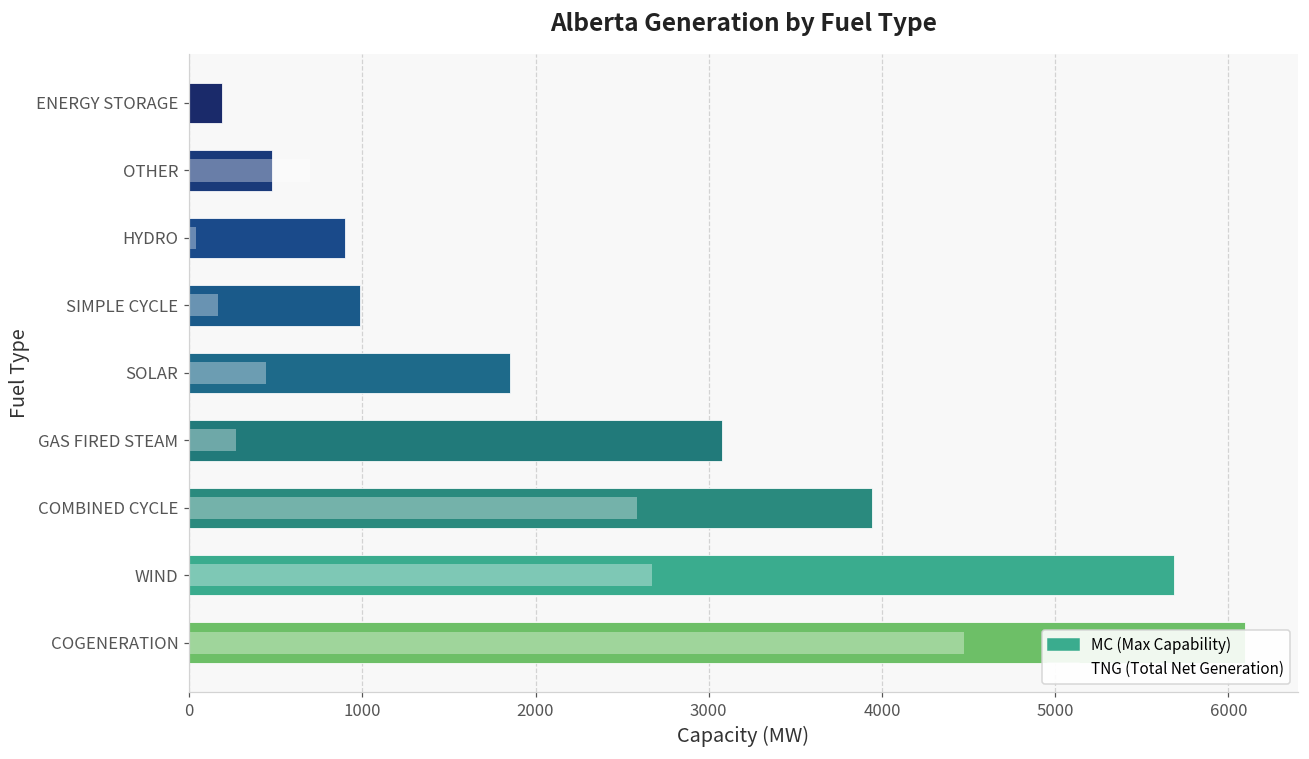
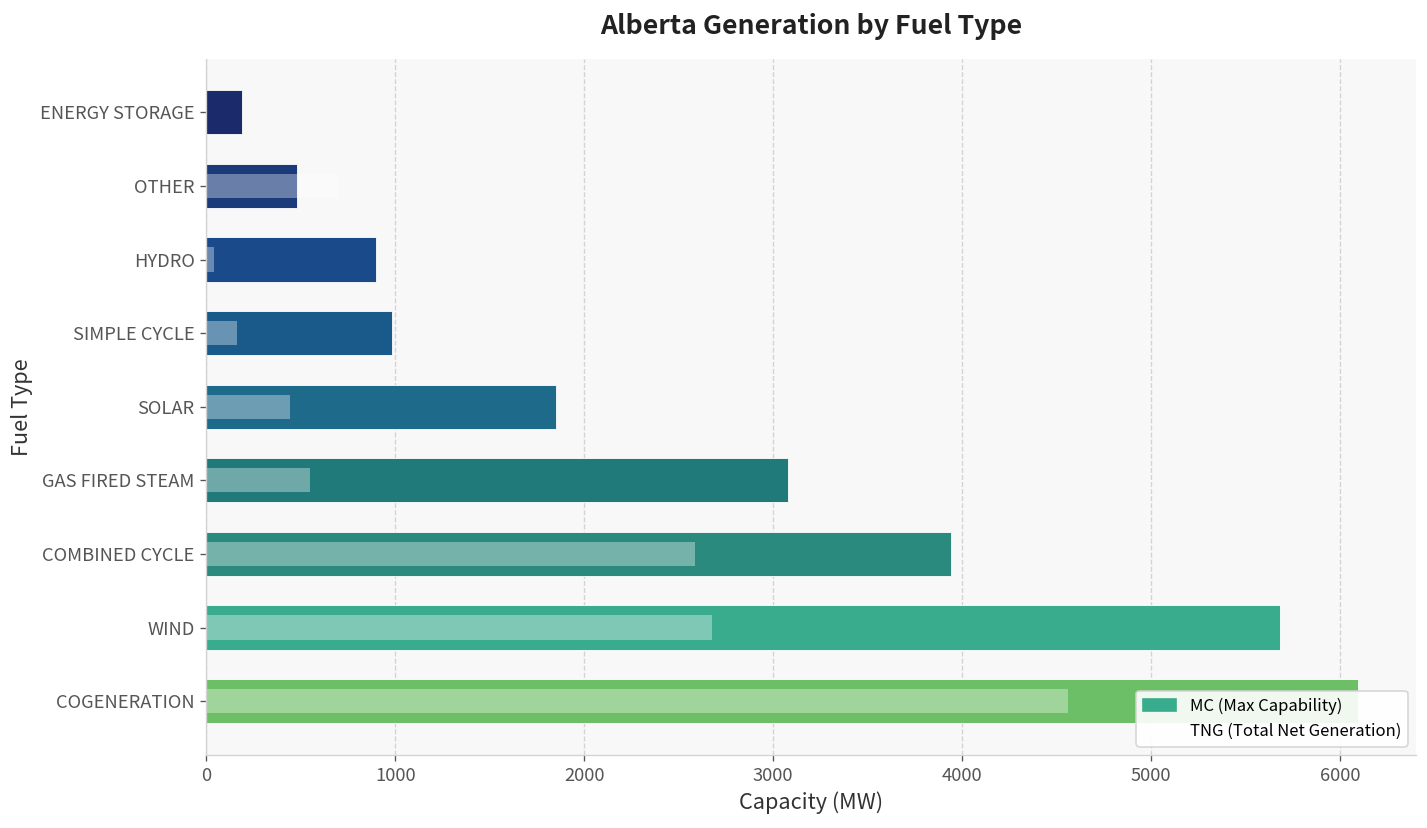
TNG (Total Net Generation), GAS FIRED STEAM: 270 -> 550
TNG (Total Net Generation), COGENERATION: 4470 -> 4560
